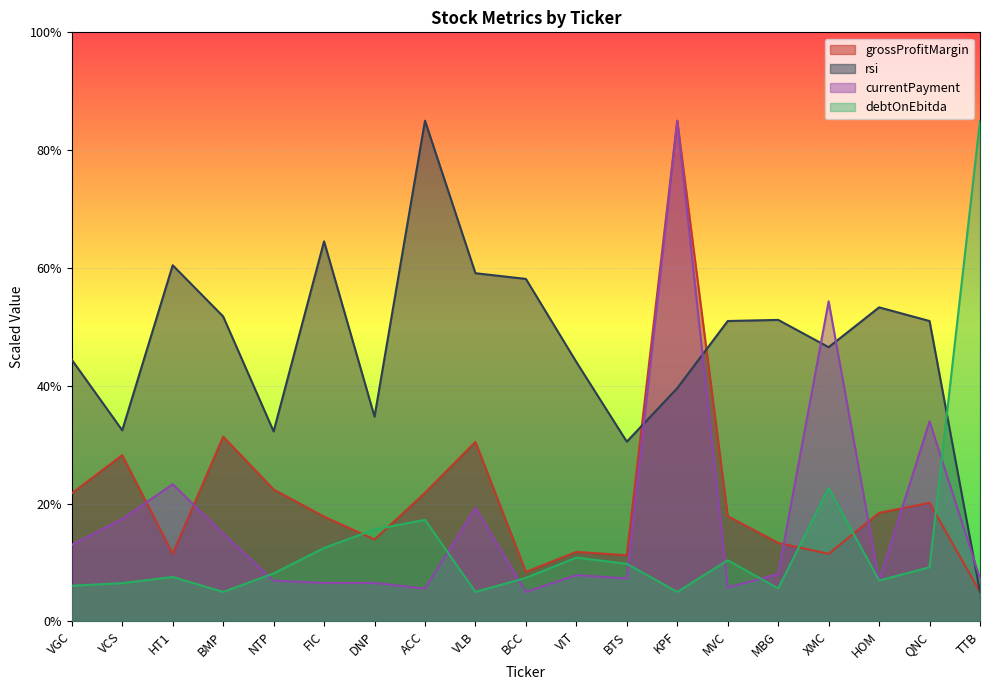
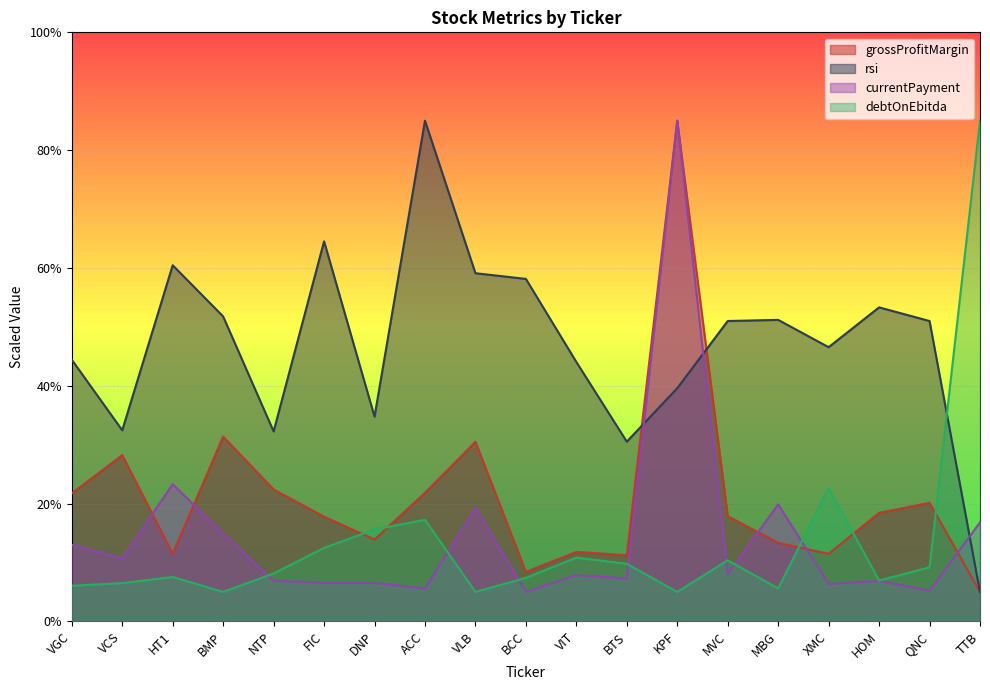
currentPayment, VCS: 17% -> 11%
currentPayment, MVC: 6% -> 8%
currentPayment, MBG: 8% -> 20%
currentPayment, XMC: 54% -> 6%
currentPayment, QNC: 34% -> 5%
currentPayment, TTB: 7% -> 17%
